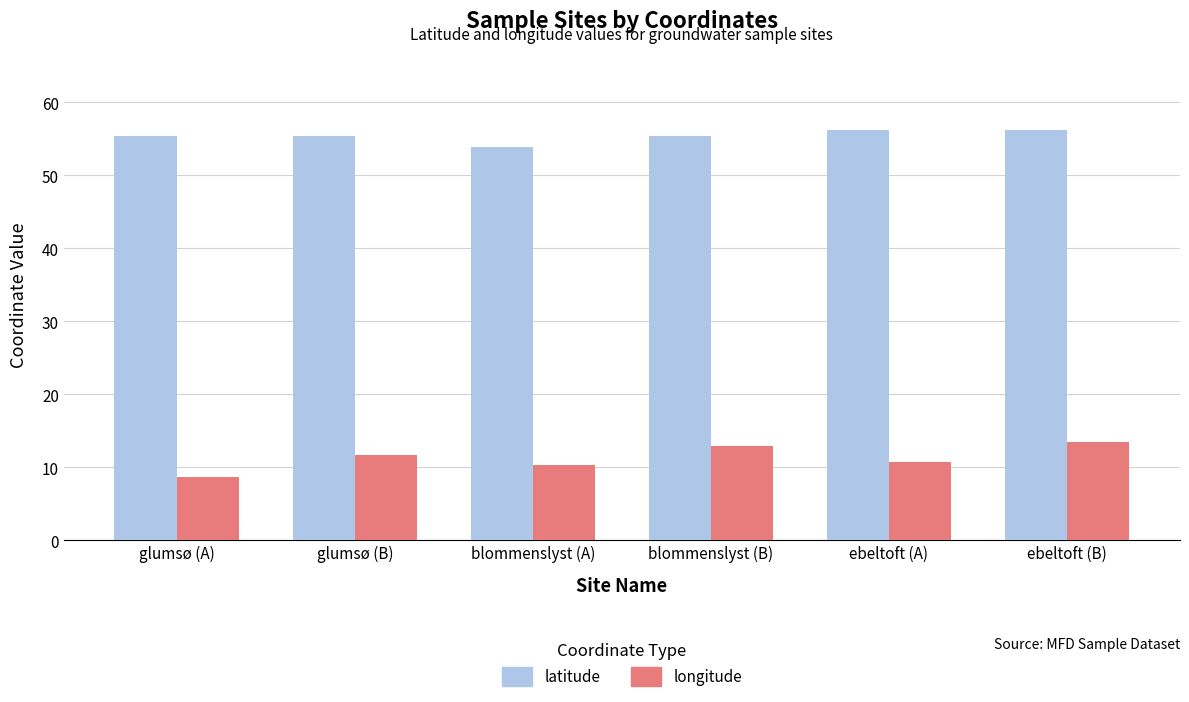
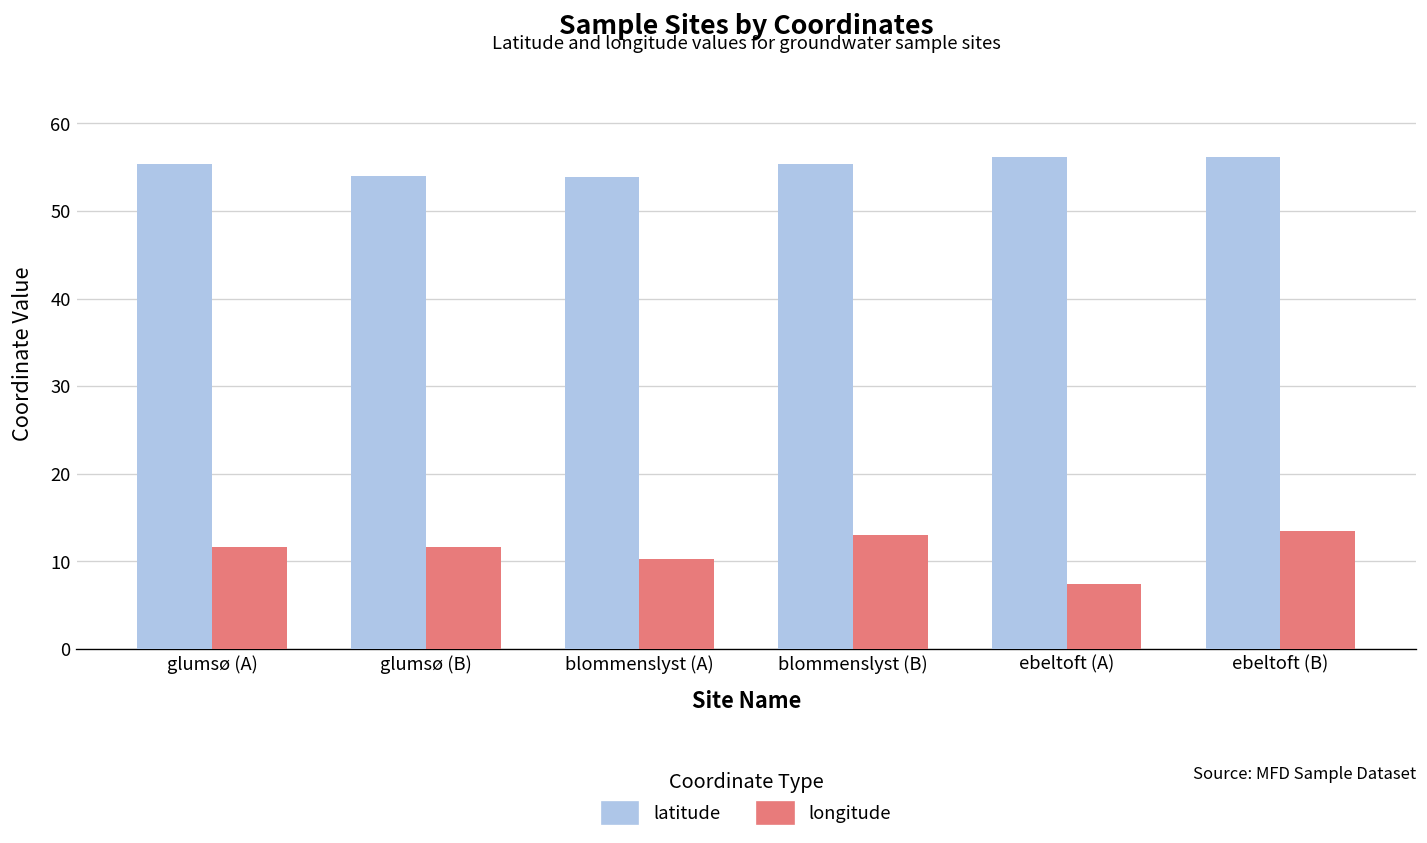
longitude, glumsø (A): 9 -> 12
latitude, glumsø (B): 55 -> 54
longitude, ebeltoft (A): 11 -> 7
